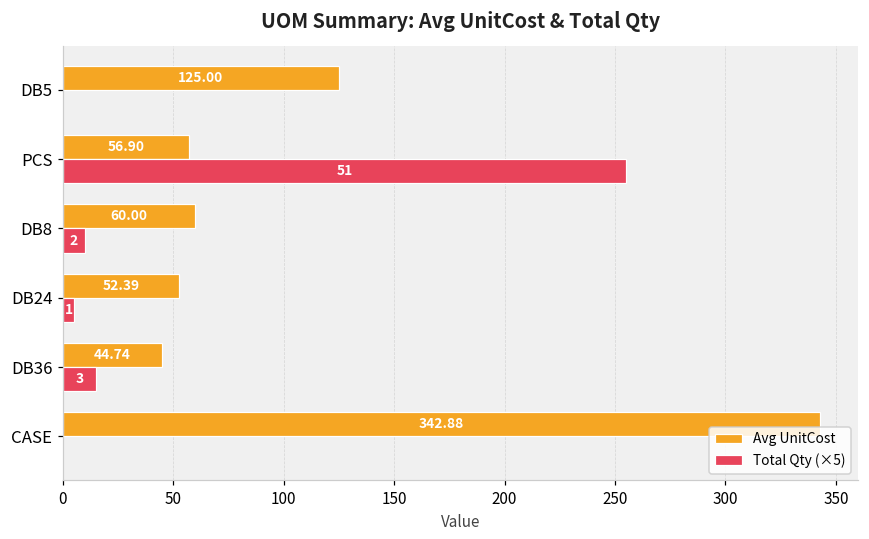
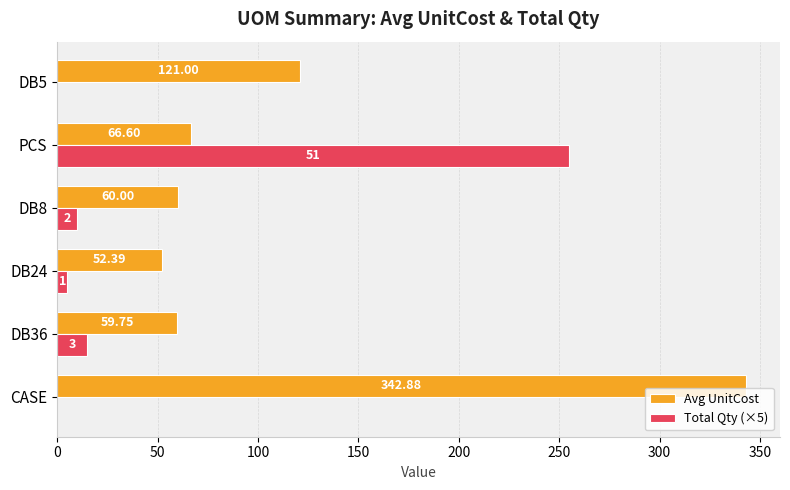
Avg UnitCost, DB5: 125.00 -> 121.00
Avg UnitCost, PCS: 56.90 -> 66.60
Avg UnitCost, DB36: 44.74 -> 59.75
